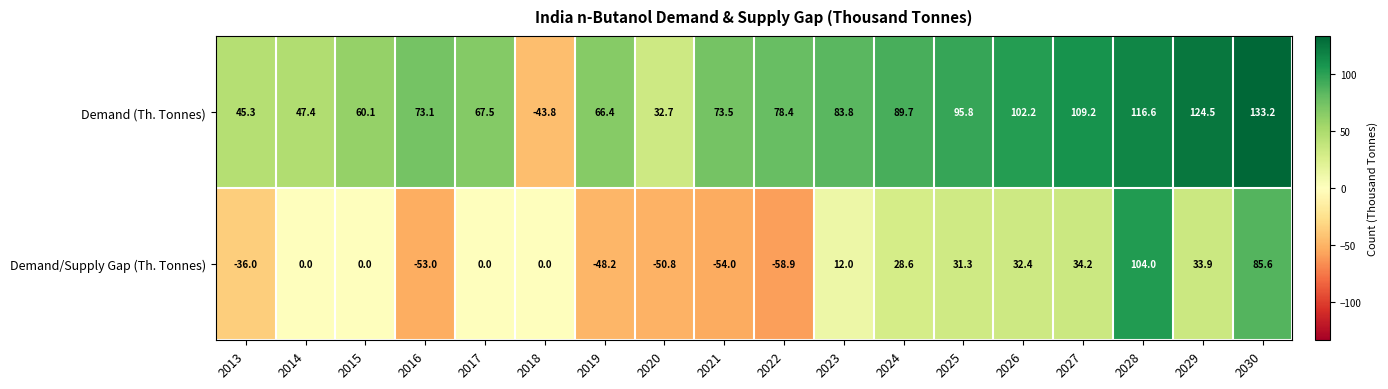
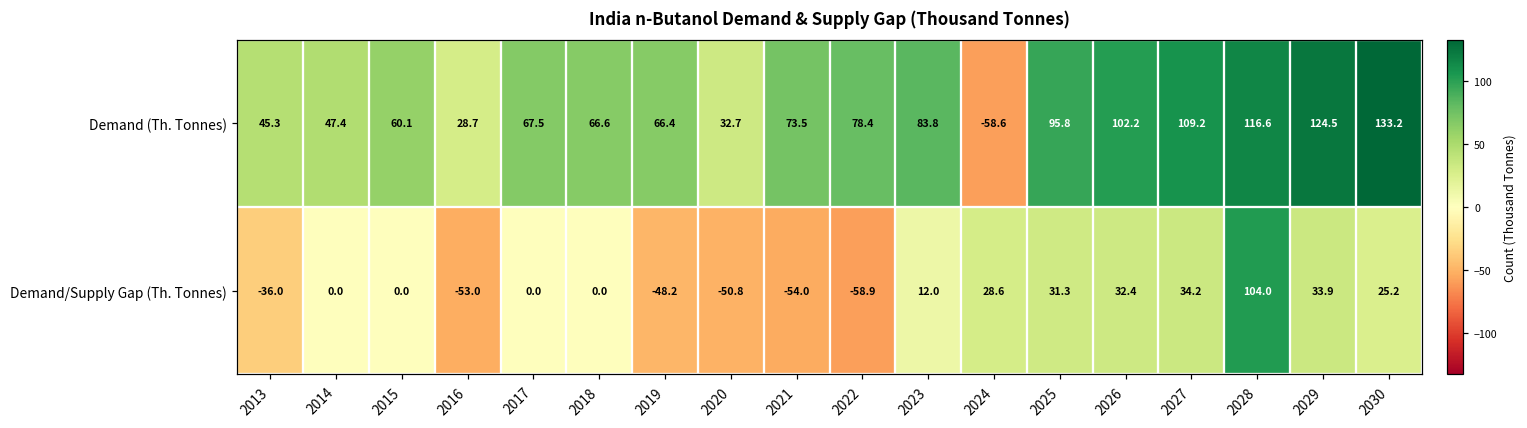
Demand (Th. Tonnes), 2016: 73.1 -> 28.7
Demand (Th. Tonnes), 2018: -43.8 -> 66.6
Demand (Th. Tonnes), 2024: 89.7 -> -58.6
Demand/Supply Gap (Th. Tonnes), 2030: 85.6 -> 25.2
